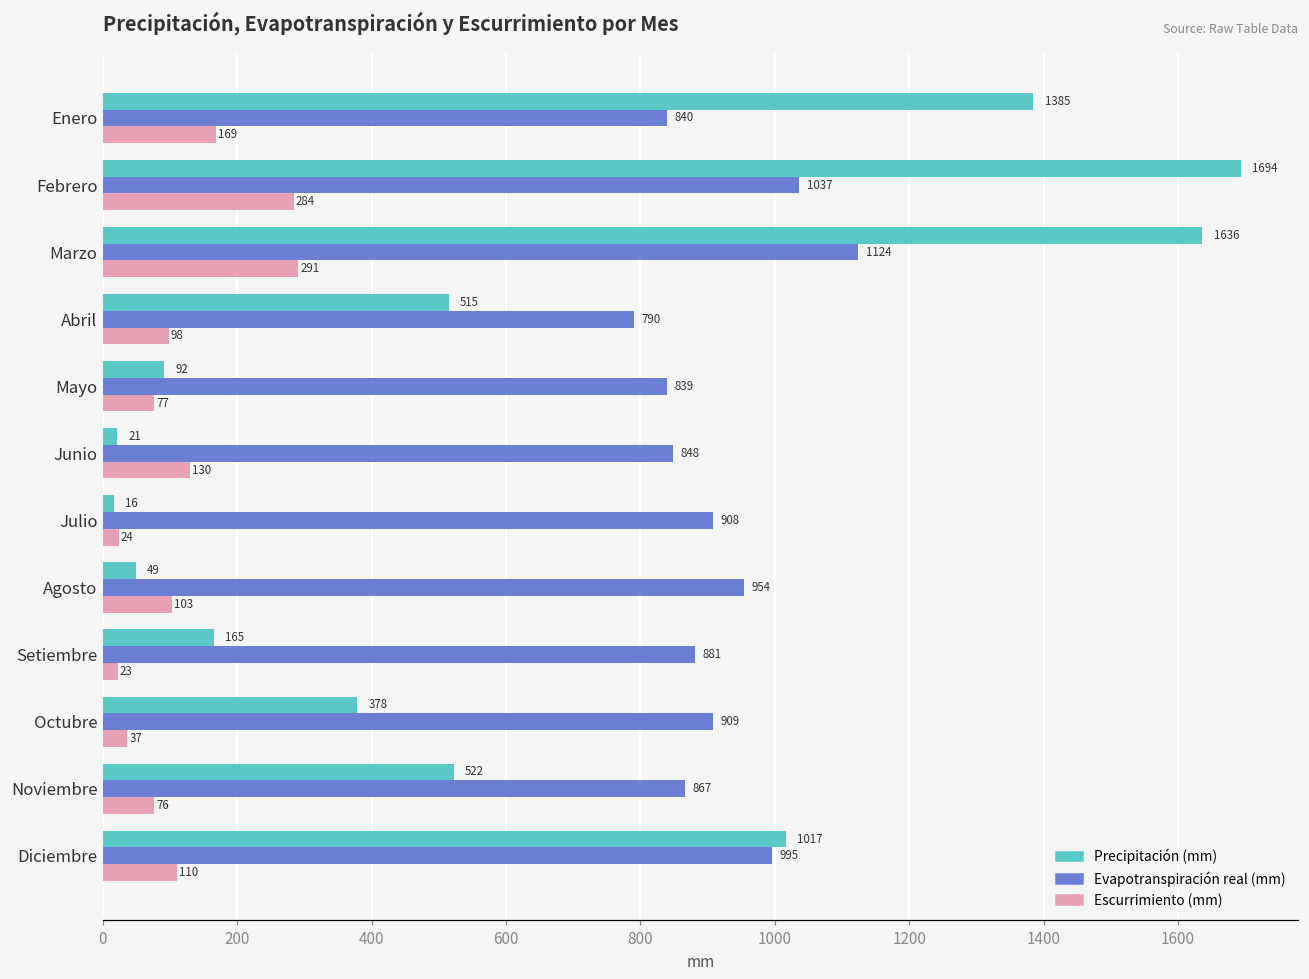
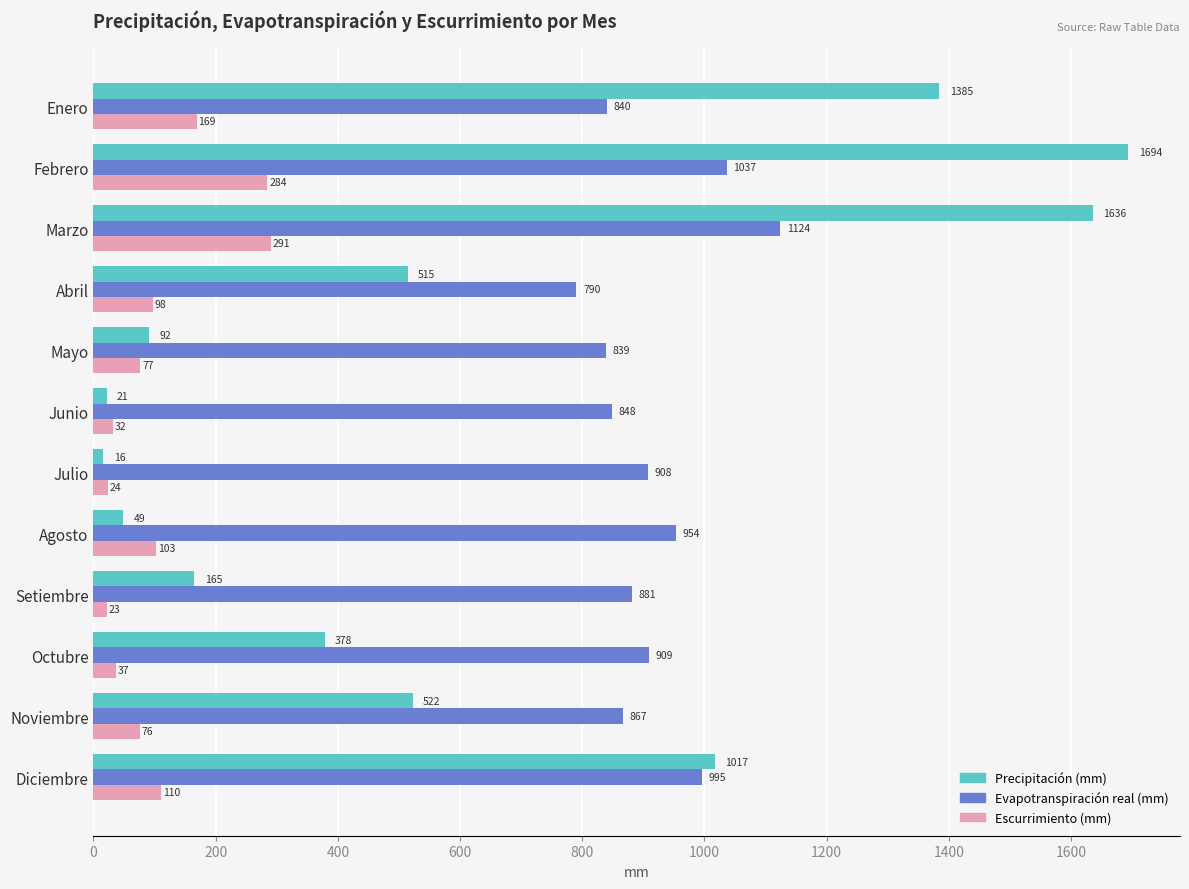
Escurrimiento (mm), Junio: 130 -> 32
